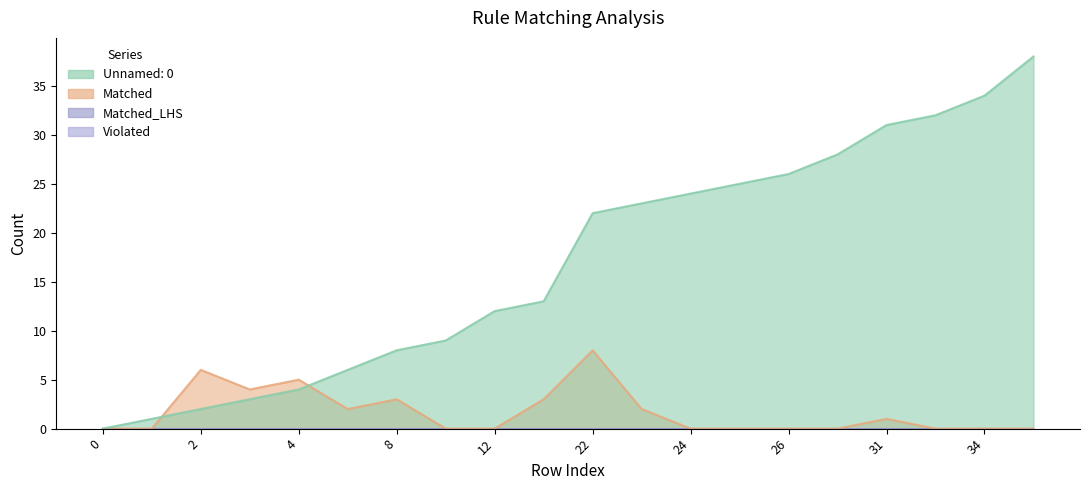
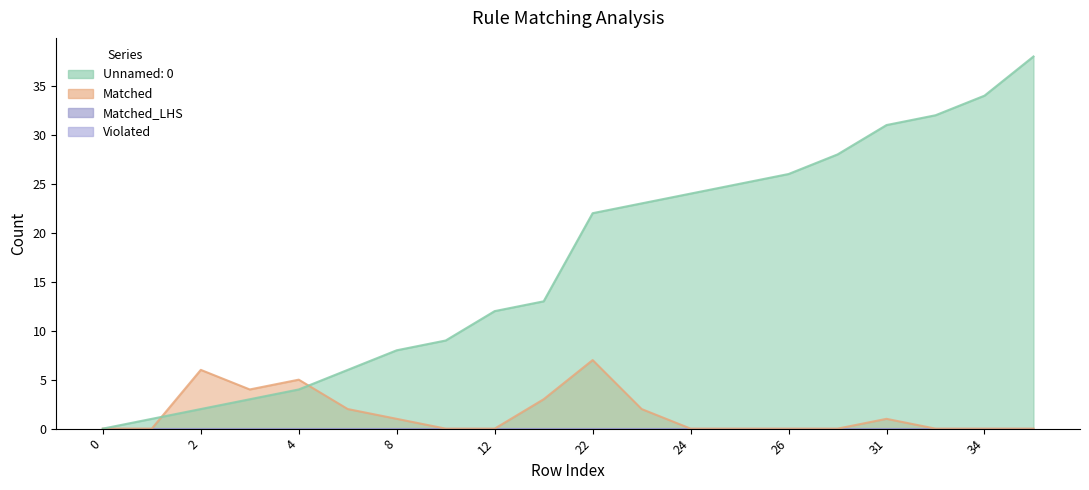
Matched, 8: 3 -> 1
Matched, 22: 8 -> 7
